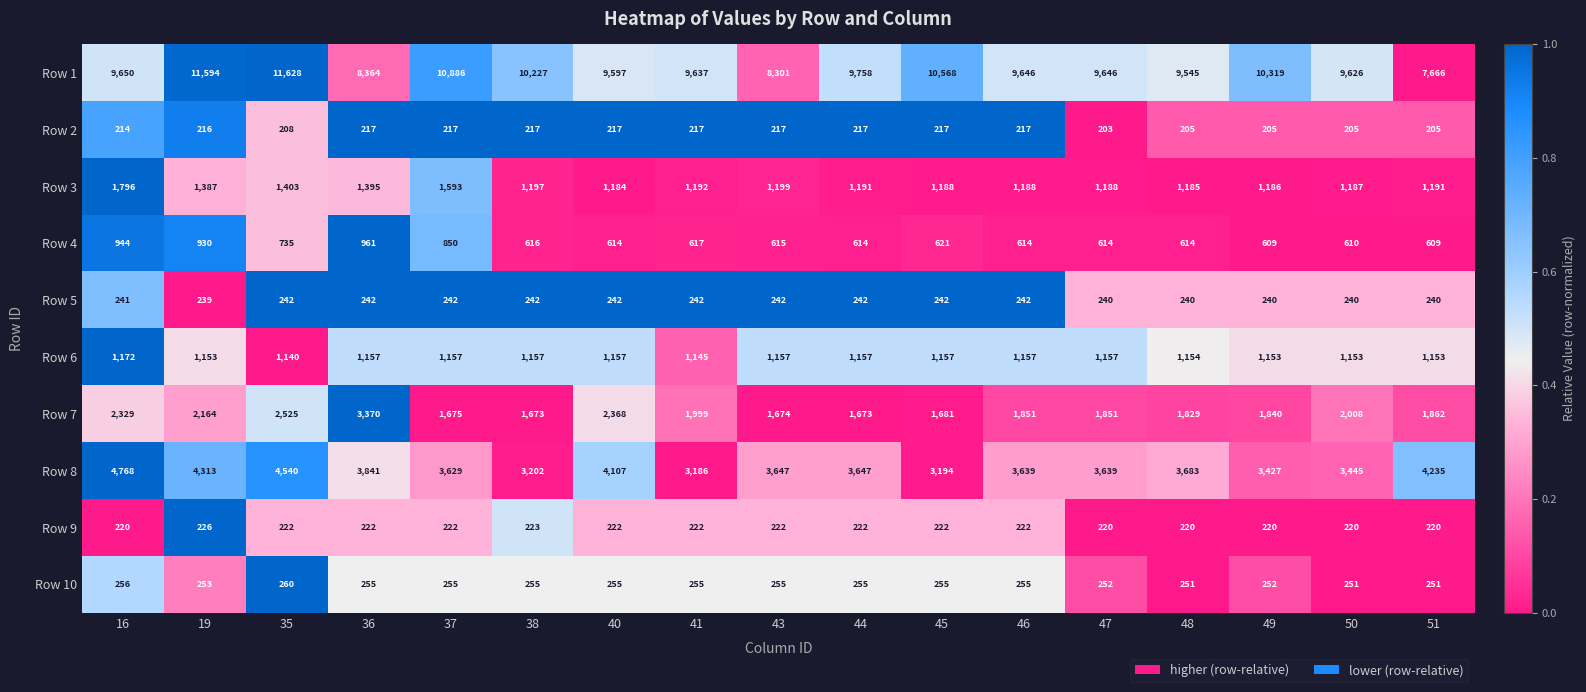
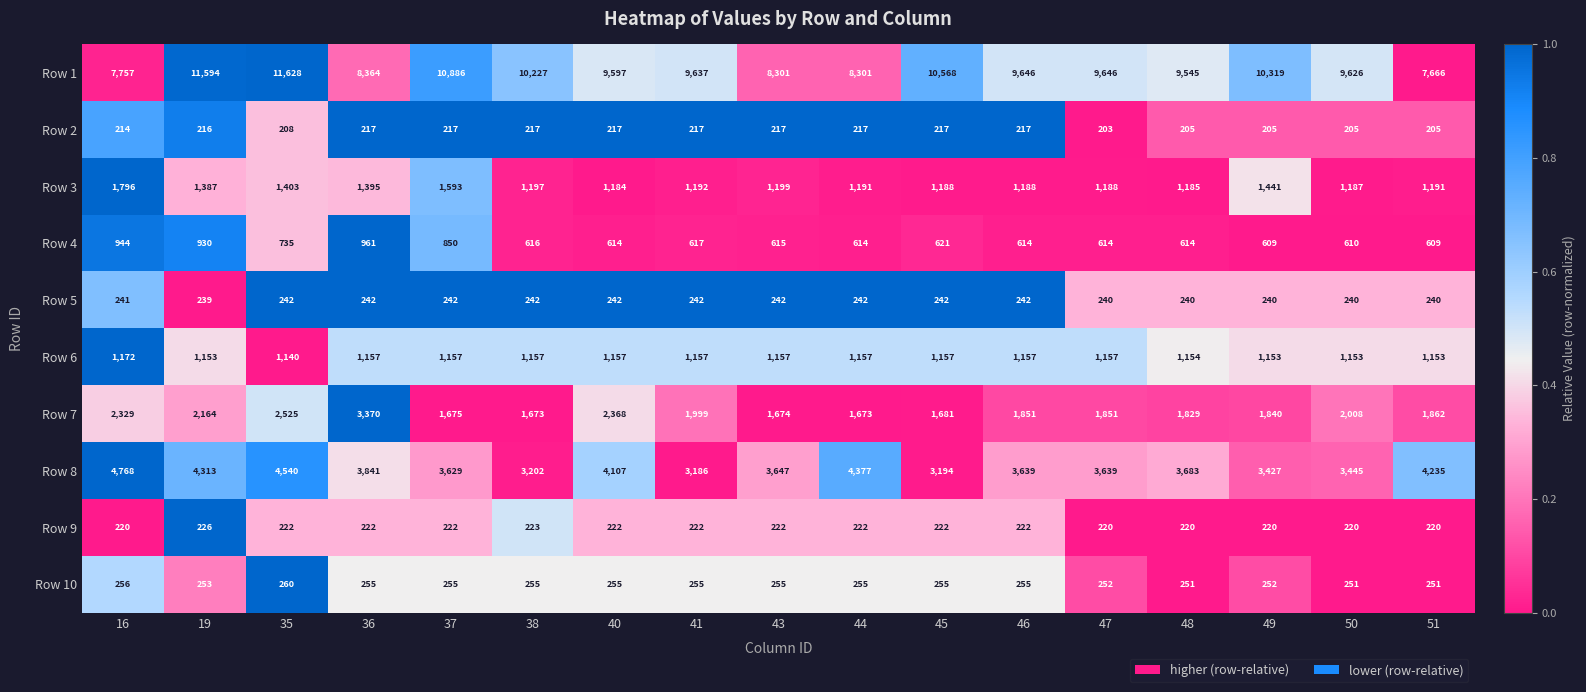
Row 1, 16: 9,650 -> 7,757
Row 1, 44: 9,758 -> 8,301
Row 3, 49: 1,186 -> 1,441
Row 6, 41: 1,145 -> 1,157
Row 8, 44: 3,647 -> 4,377
